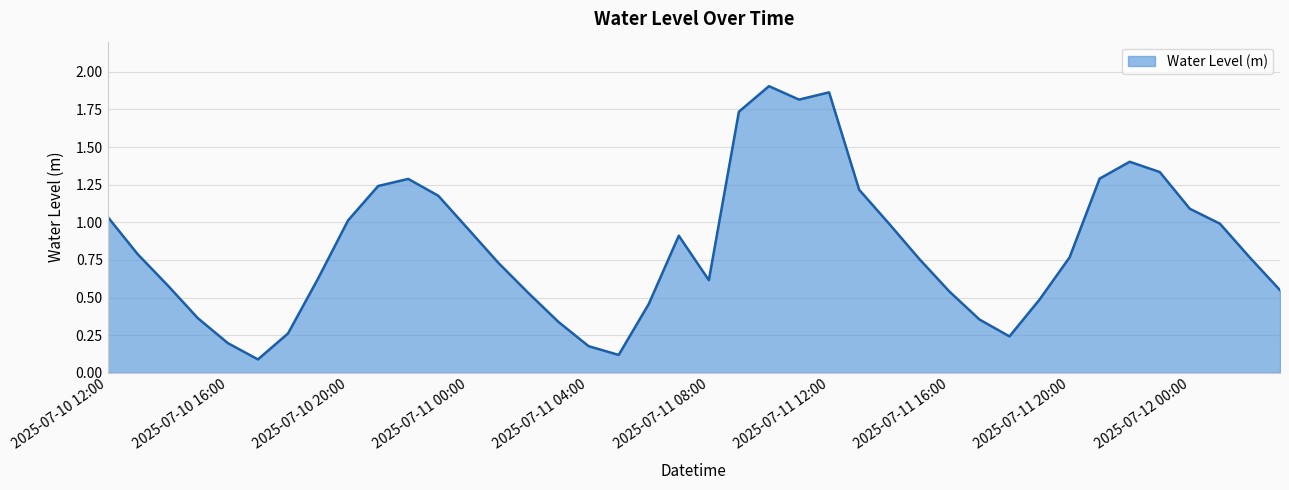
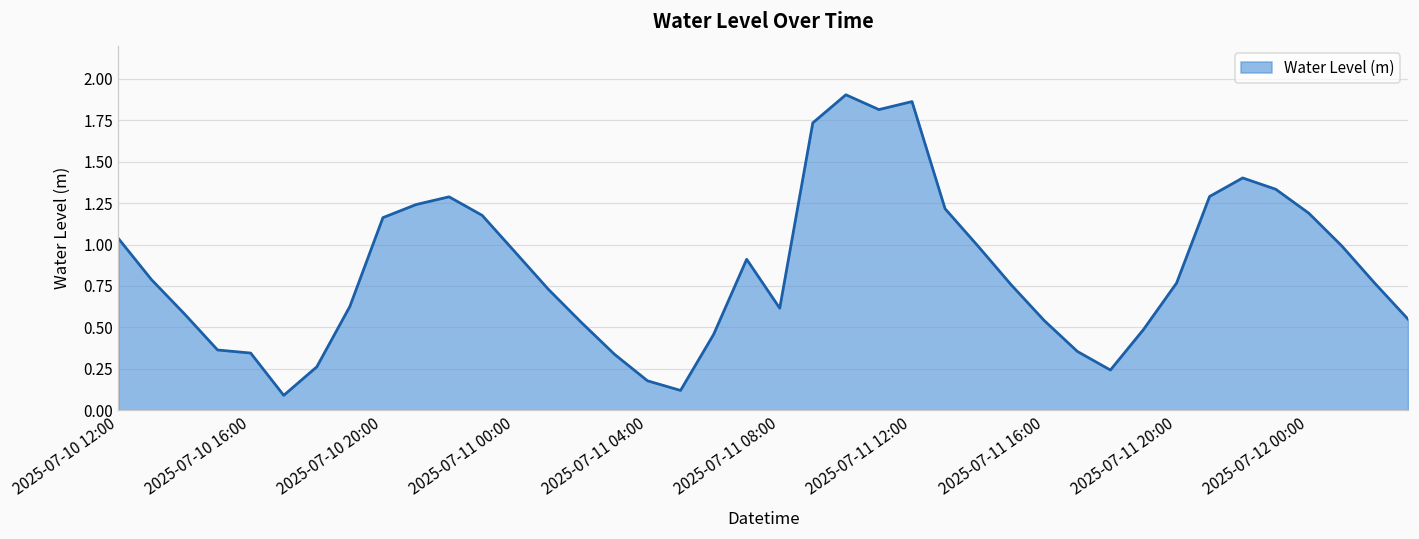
2025-07-10 16:00: 0.20 -> 0.34
2025-07-10 20:00: 1.01 -> 1.16
2025-07-12 00:00: 1.09 -> 1.19
